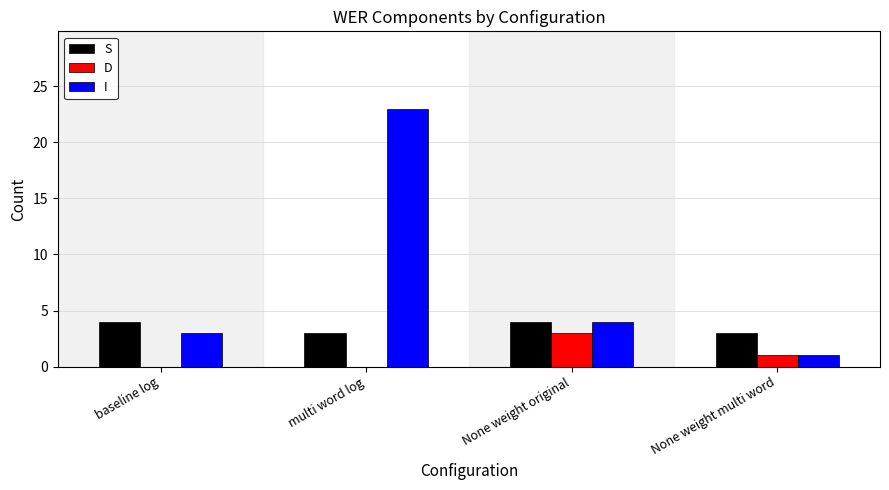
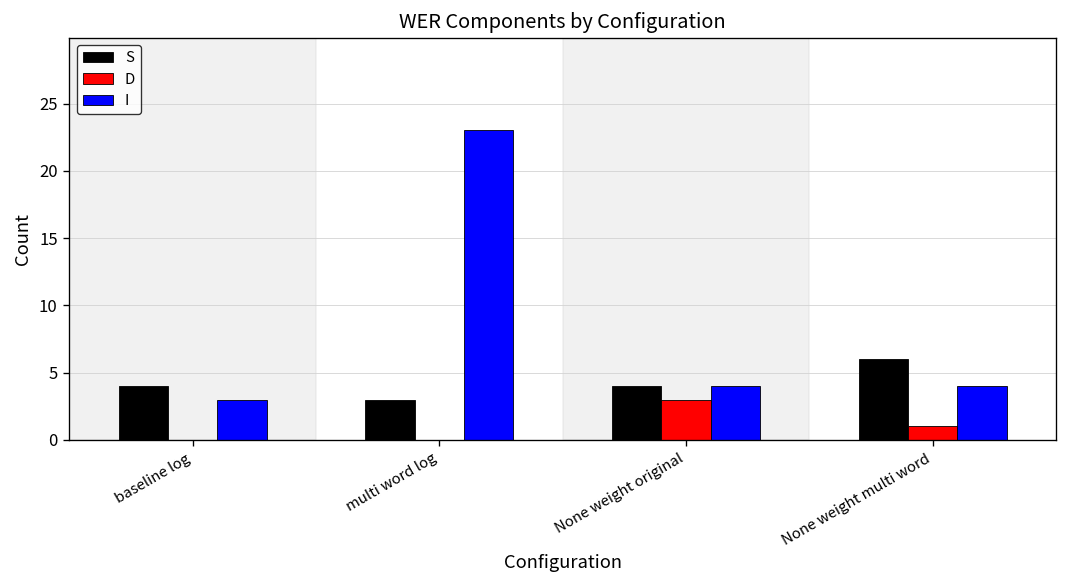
S, None weight multi word: 3 -> 6
I, None weight multi word: 1 -> 4
